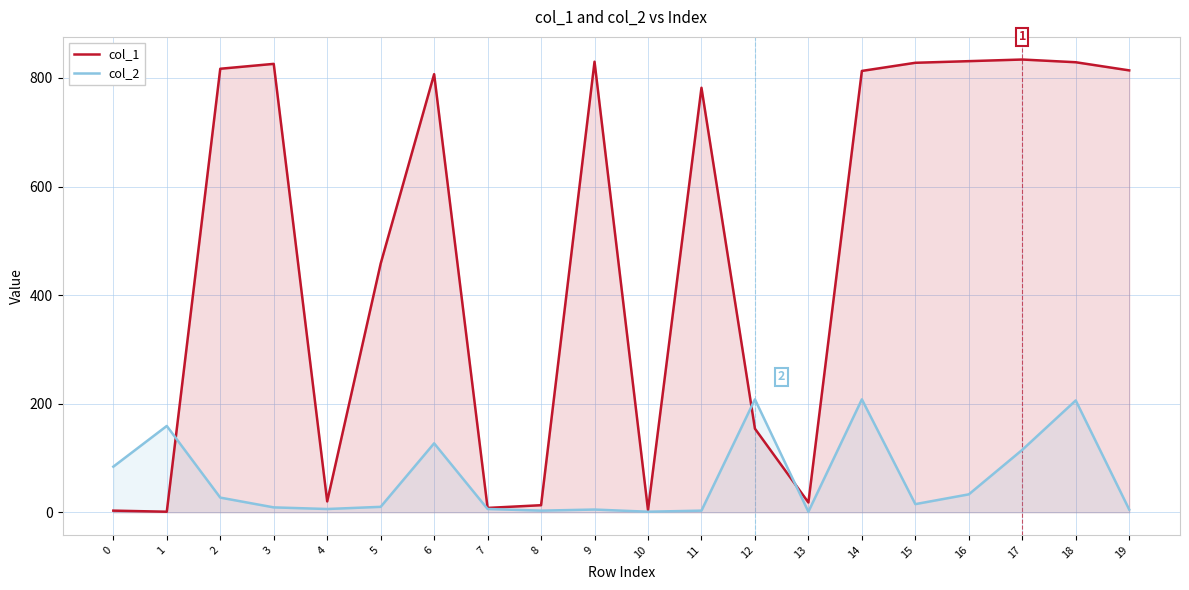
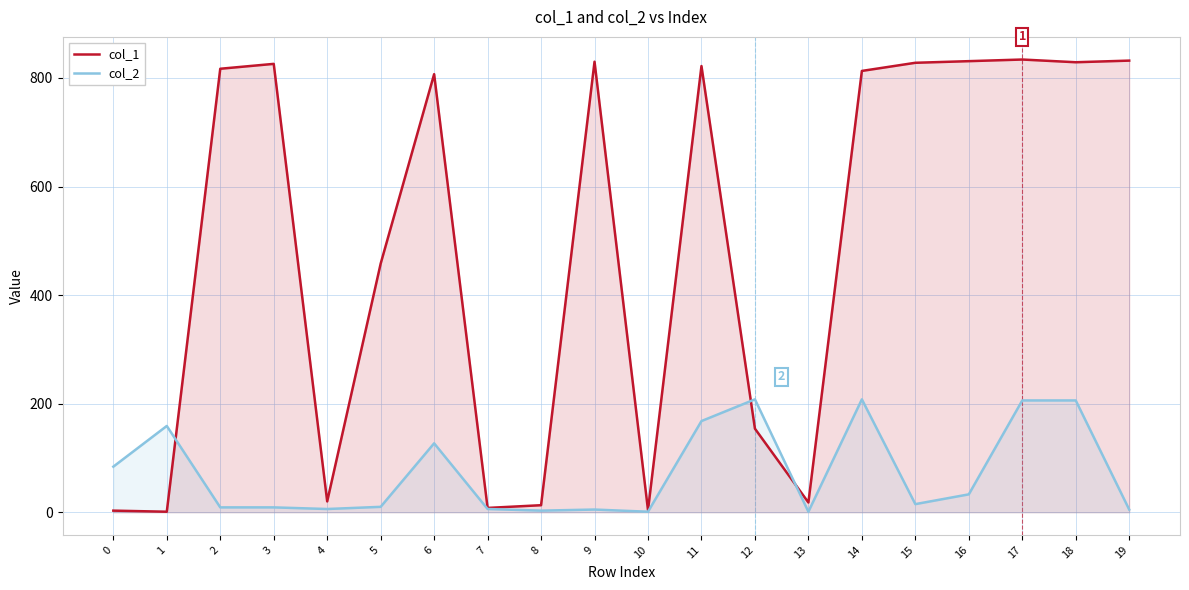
col_2, 2: 30 -> 10
col_1, 11: 780 -> 820
col_2, 11: 0 -> 170
col_2, 17: 120 -> 210
col_1, 19: 810 -> 830
